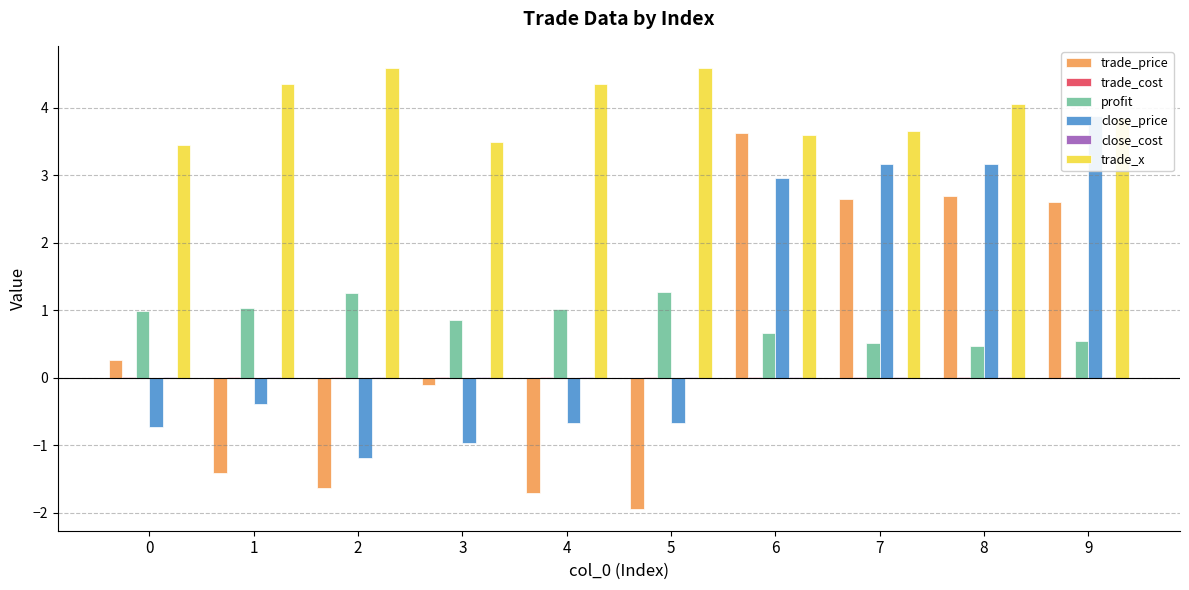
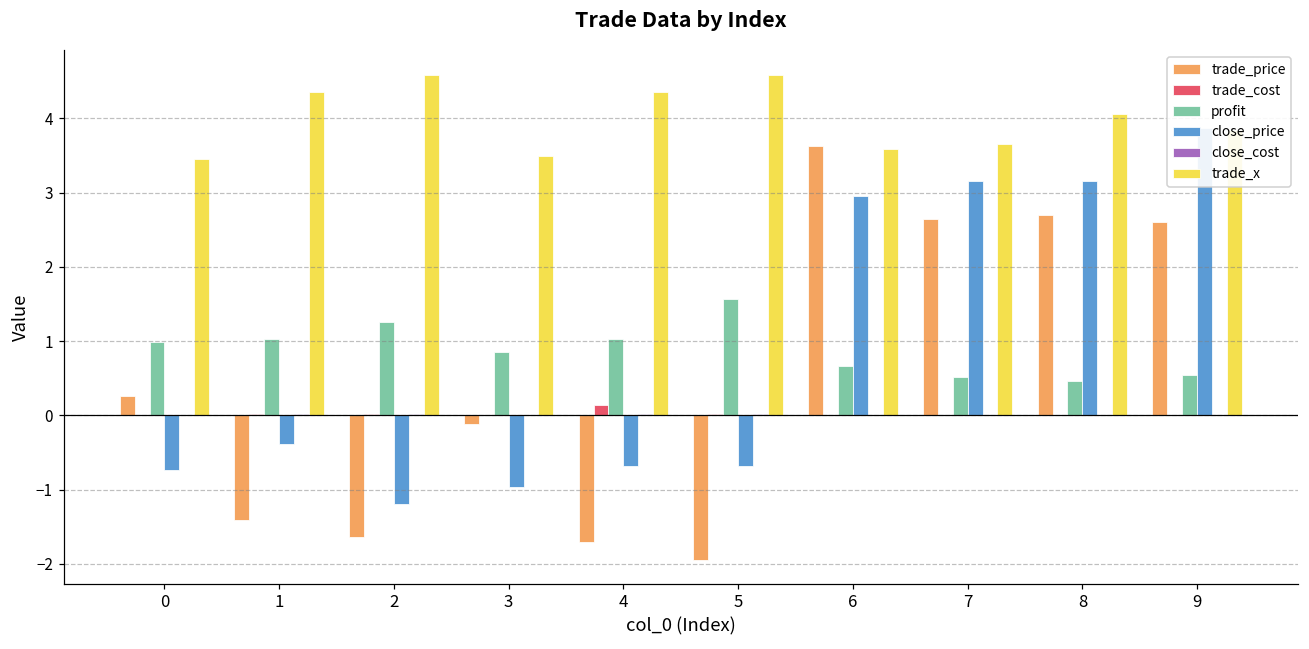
trade_cost, 4: 0.0 -> 0.1
profit, 5: 1.3 -> 1.6
